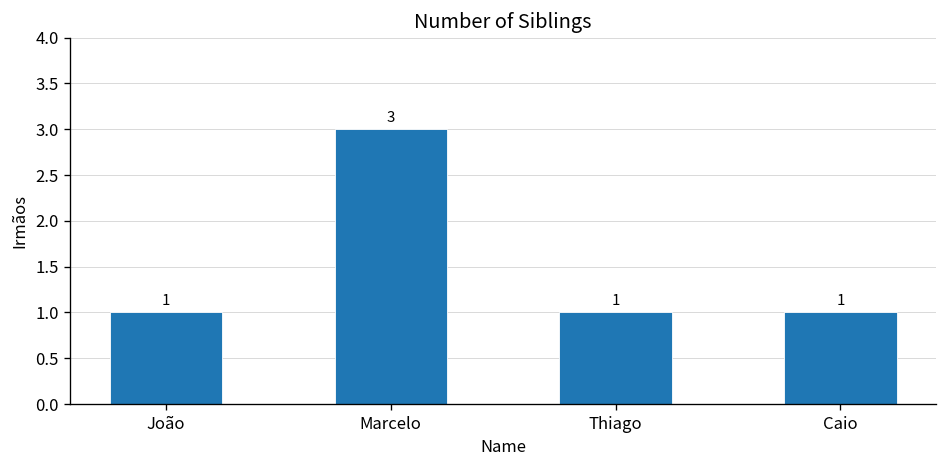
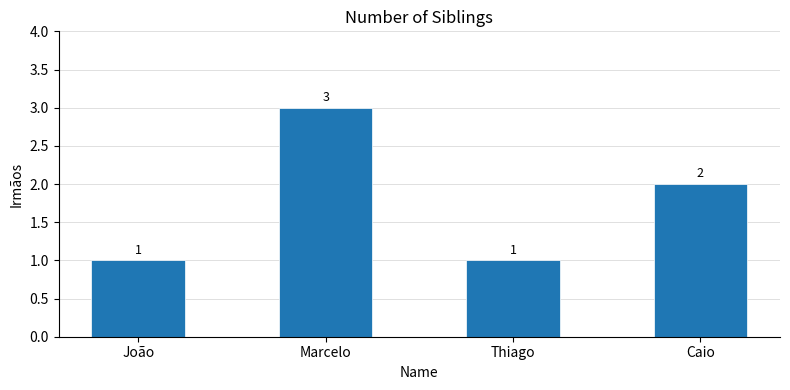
Caio: 1 -> 2
